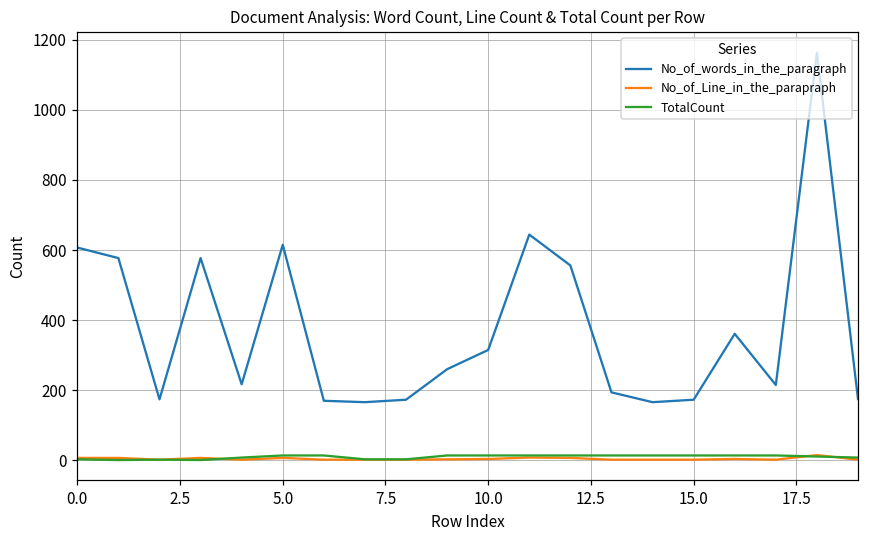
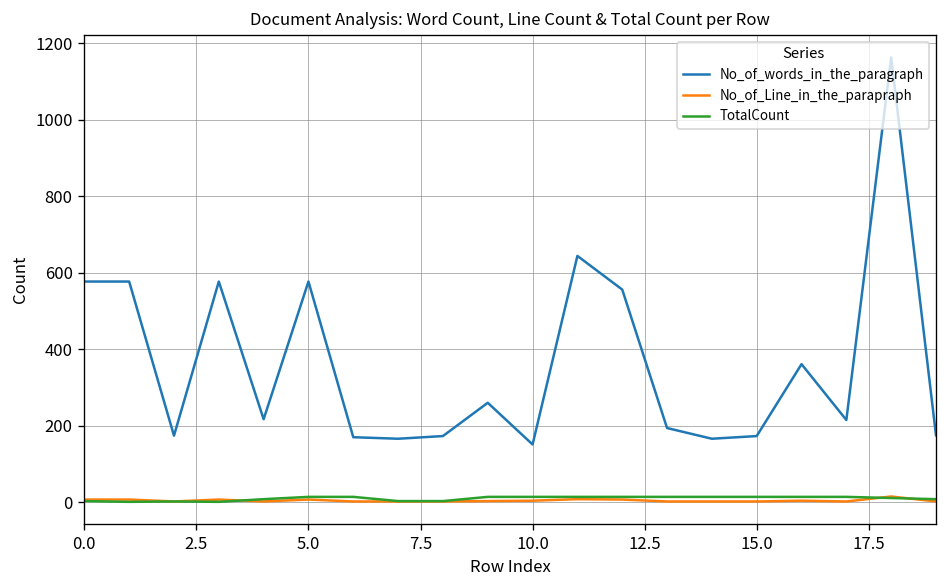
No_of_words_in_the_paragraph, 0.0: 610 -> 580
No_of_words_in_the_paragraph, 5.0: 620 -> 580
No_of_words_in_the_paragraph, 10.0: 320 -> 150
